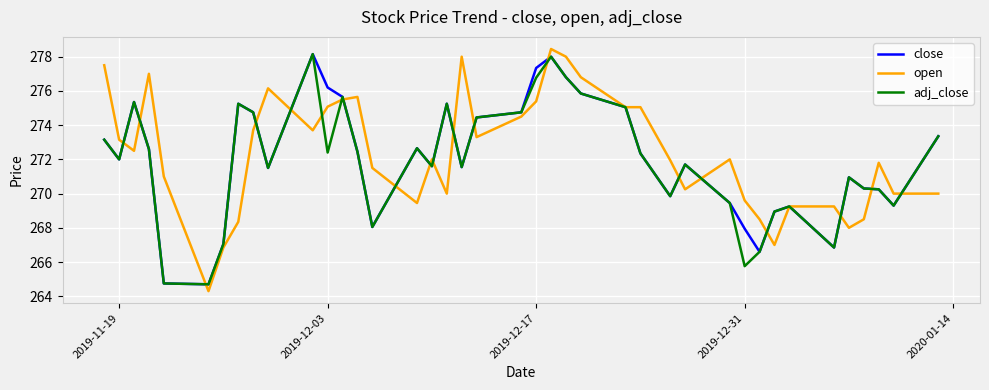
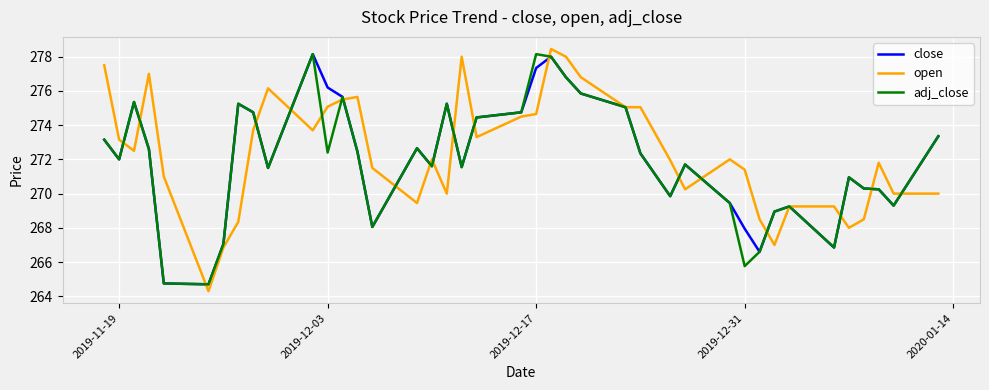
open, 2019-12-17: 275.4 -> 274.7
adj_close, 2019-12-17: 276.8 -> 278.2
open, 2019-12-31: 269.6 -> 271.4
